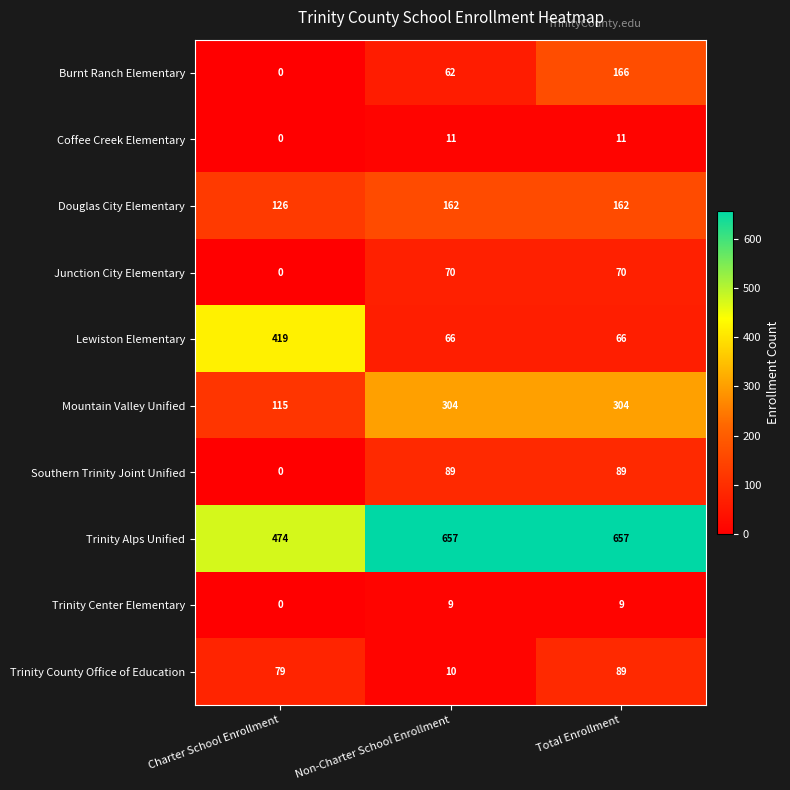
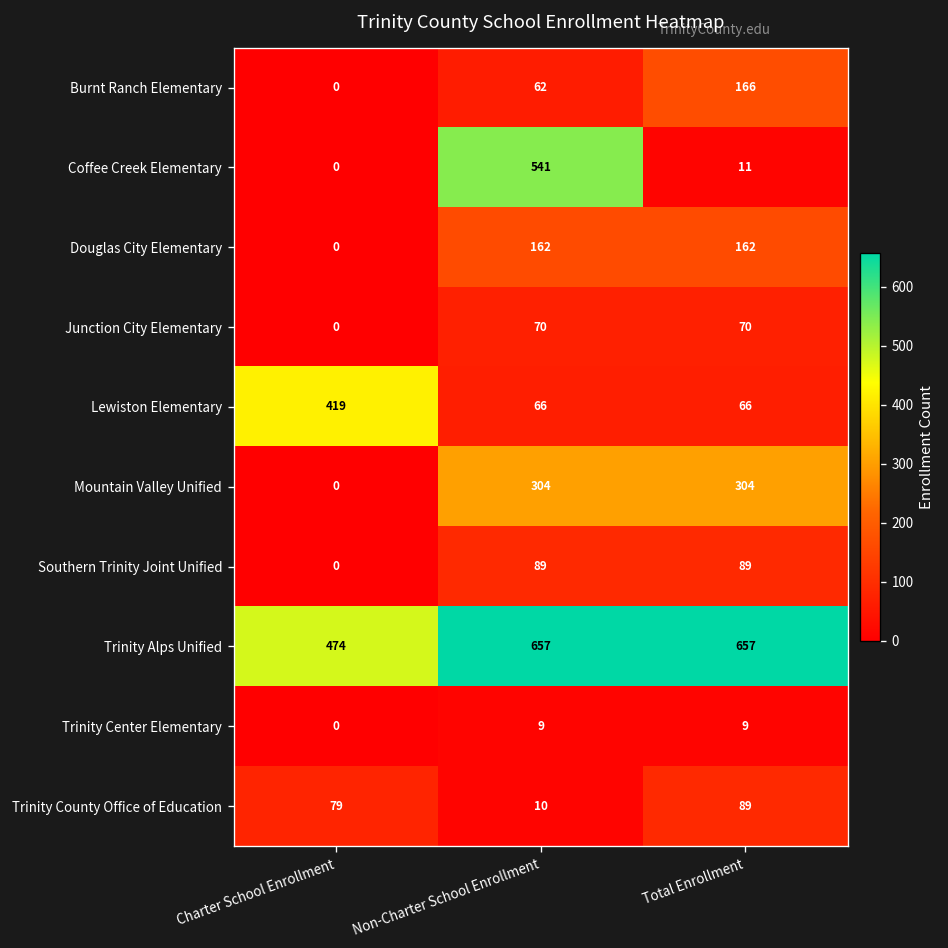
Coffee Creek Elementary, Non-Charter School Enrollment: 11 -> 541
Douglas City Elementary, Charter School Enrollment: 126 -> 0
Mountain Valley Unified, Charter School Enrollment: 115 -> 0
